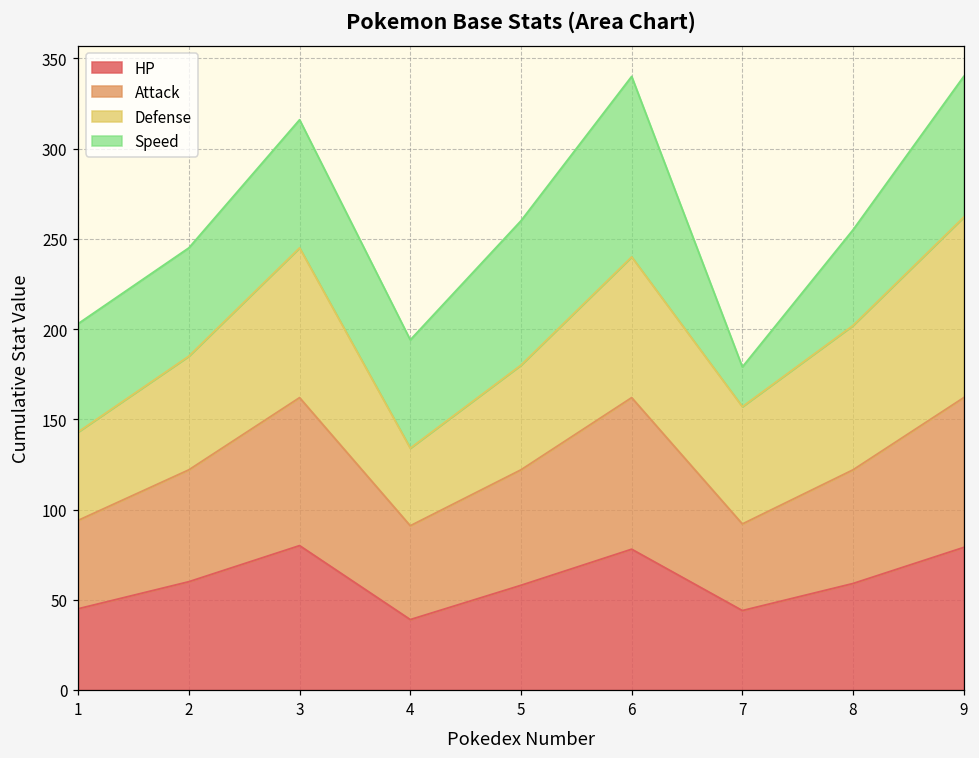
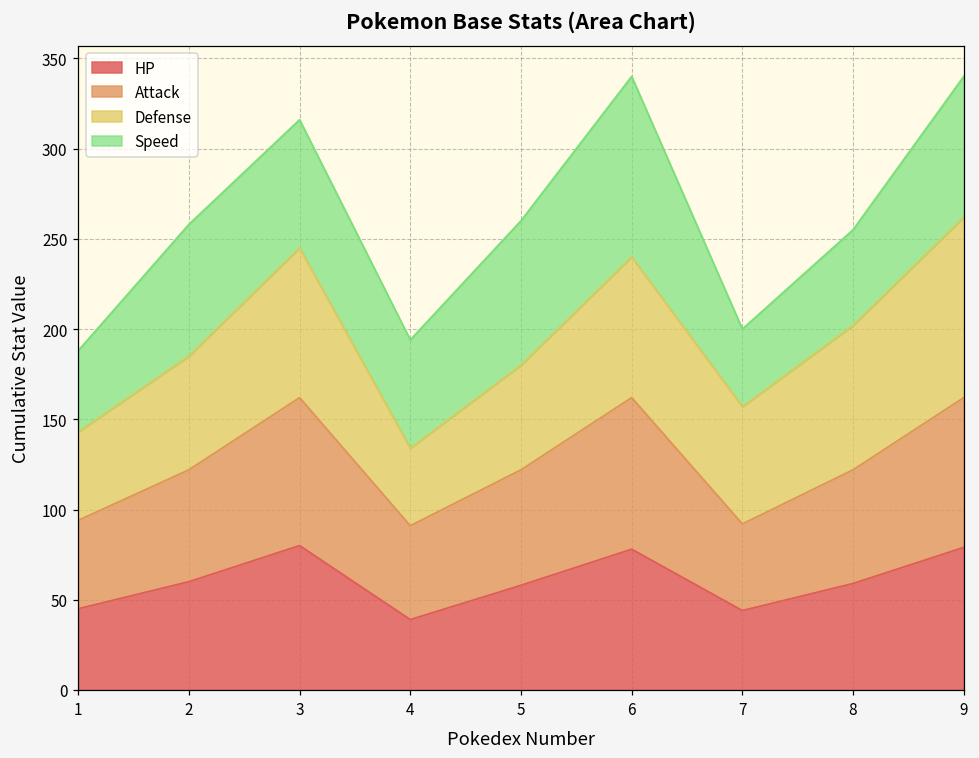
Speed, 1: 60 -> 45
Speed, 2: 60 -> 73
Speed, 7: 22 -> 43
